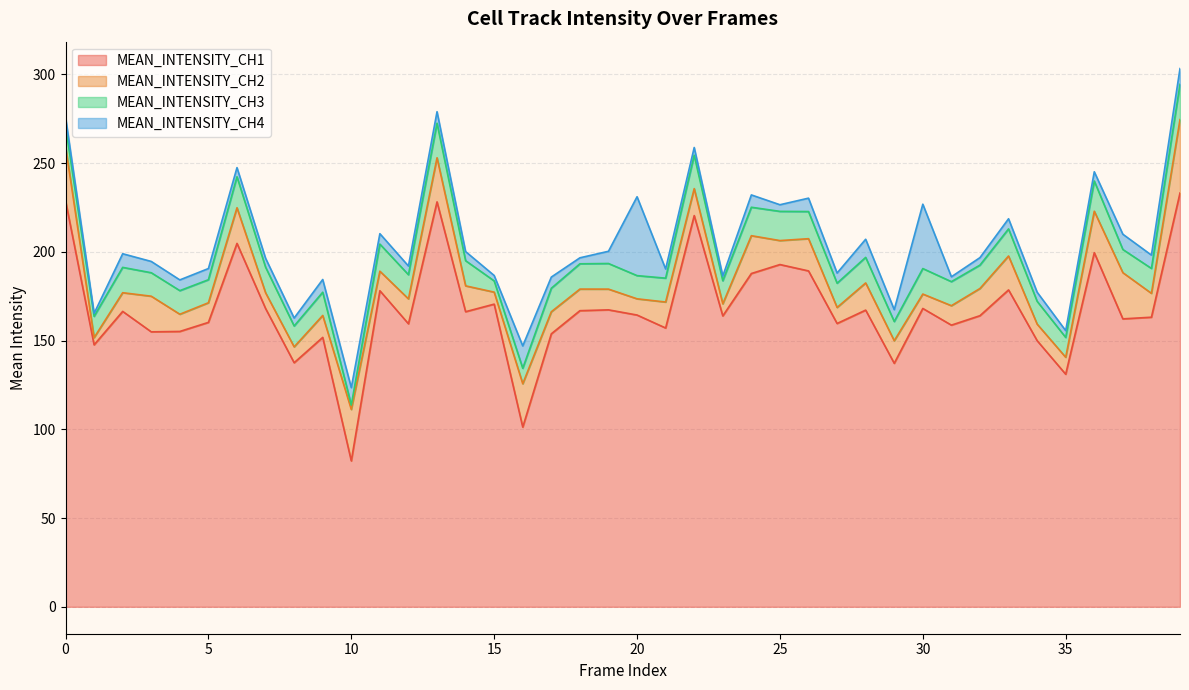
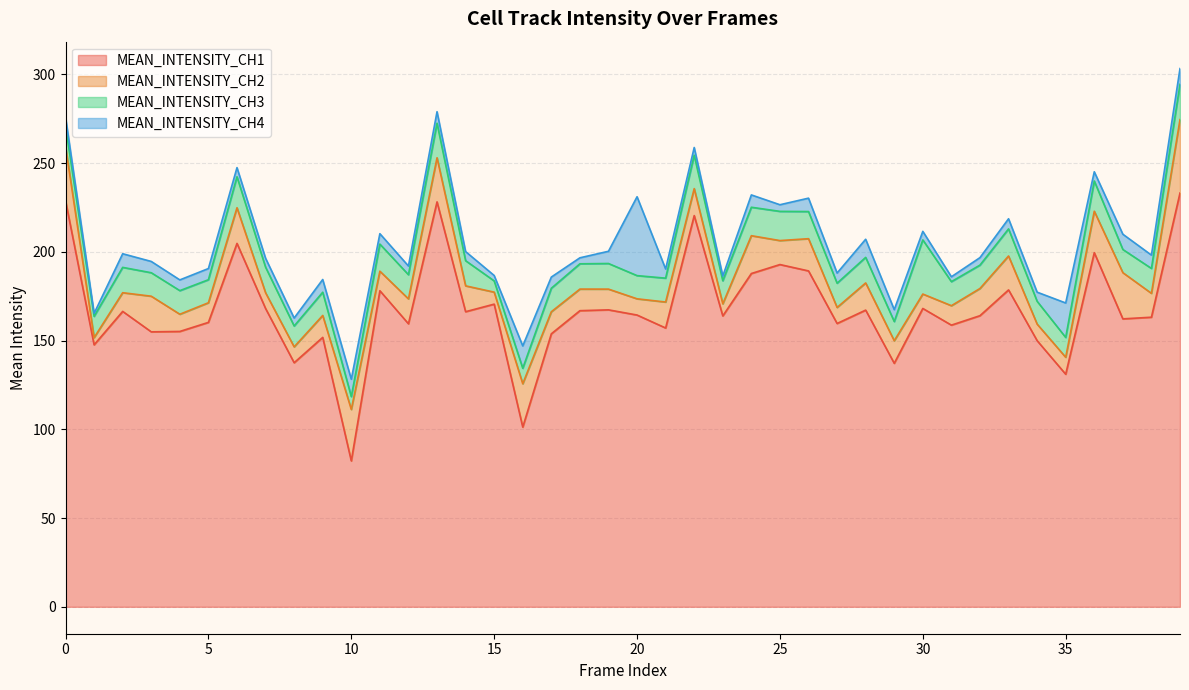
MEAN_INTENSITY_CH3, 10: 2 -> 7
MEAN_INTENSITY_CH3, 30: 14 -> 31
MEAN_INTENSITY_CH4, 30: 36 -> 5
MEAN_INTENSITY_CH4, 35: 4 -> 19
